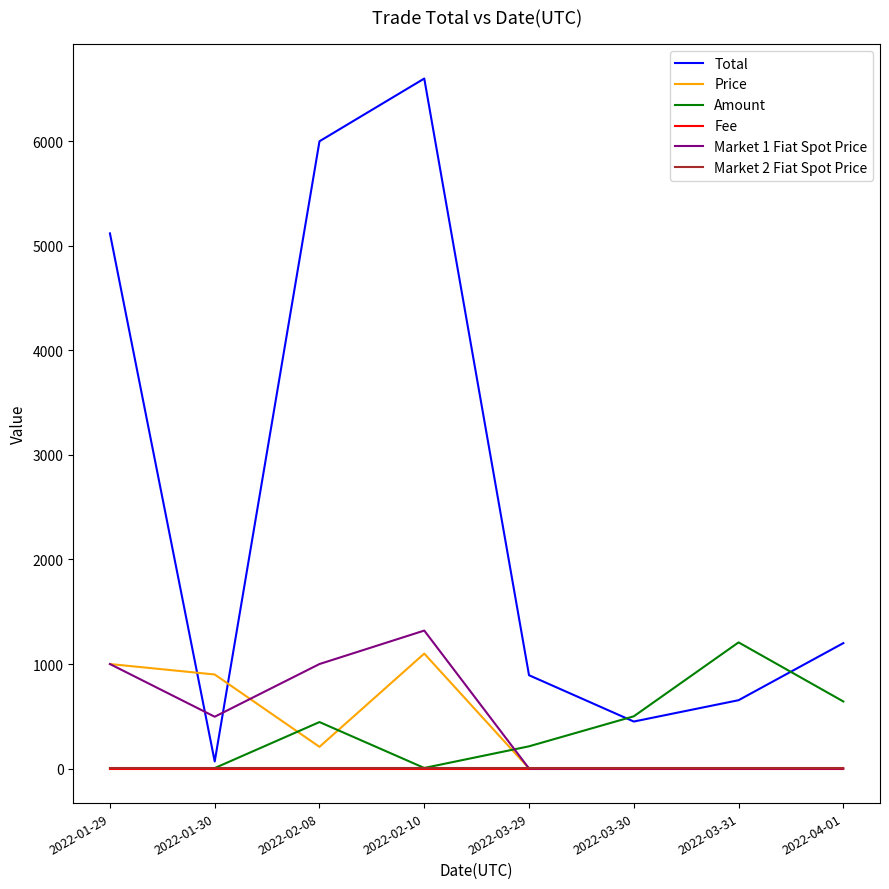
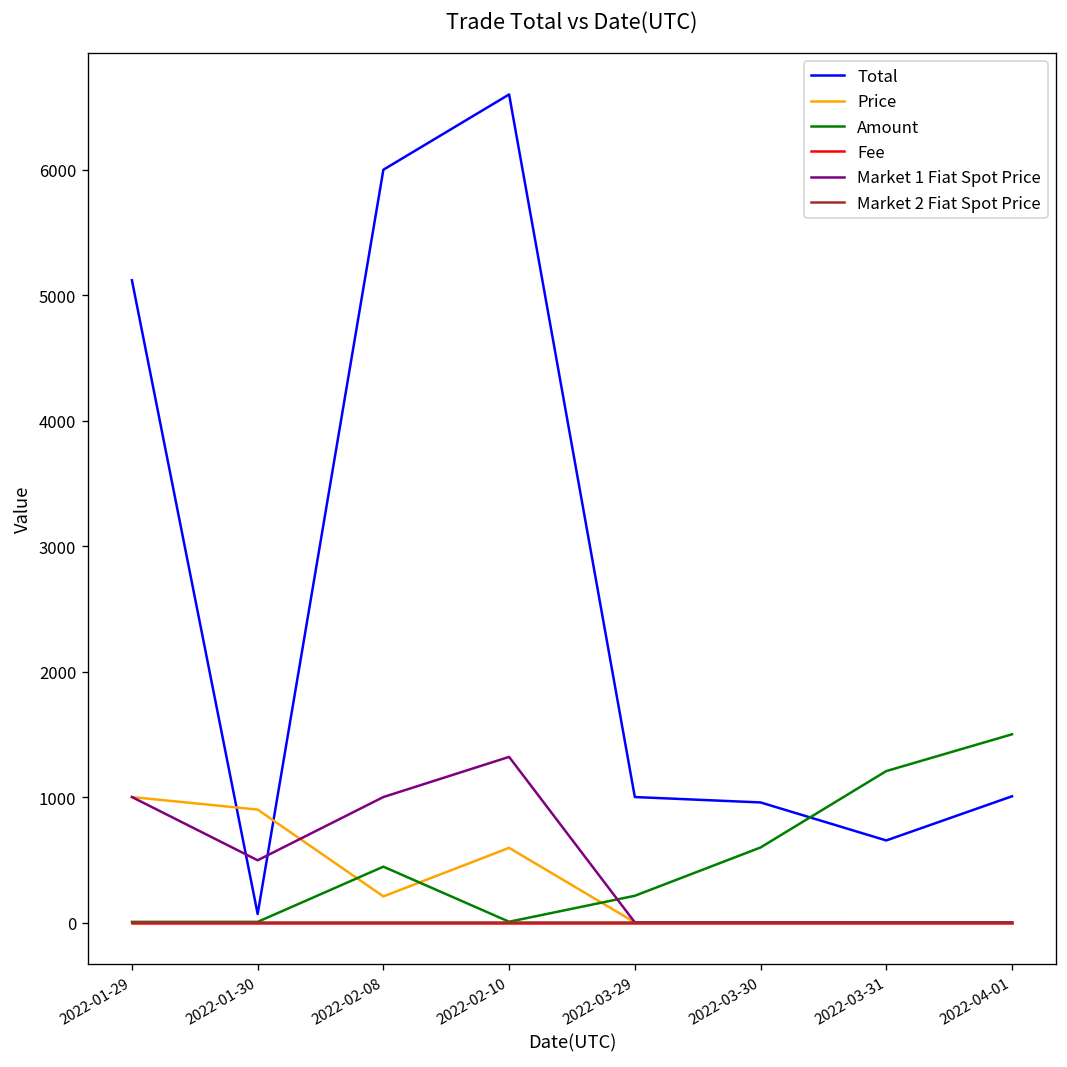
Price, 2022-02-10: 1100 -> 600
Total, 2022-03-29: 890 -> 1000
Total, 2022-03-30: 450 -> 960
Amount, 2022-03-30: 500 -> 600
Total, 2022-04-01: 1200 -> 1010
Amount, 2022-04-01: 640 -> 1500
